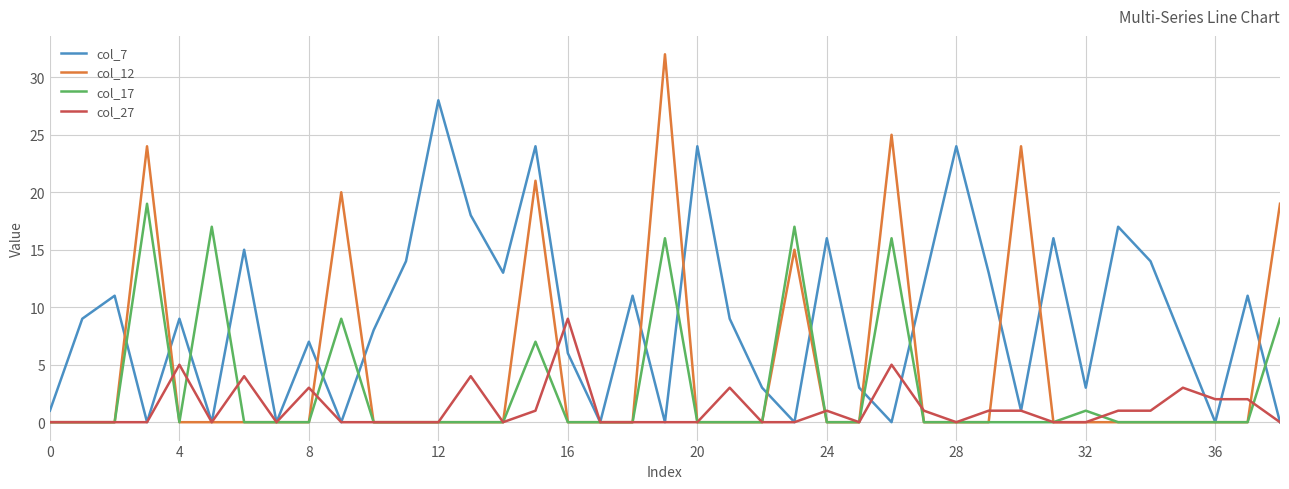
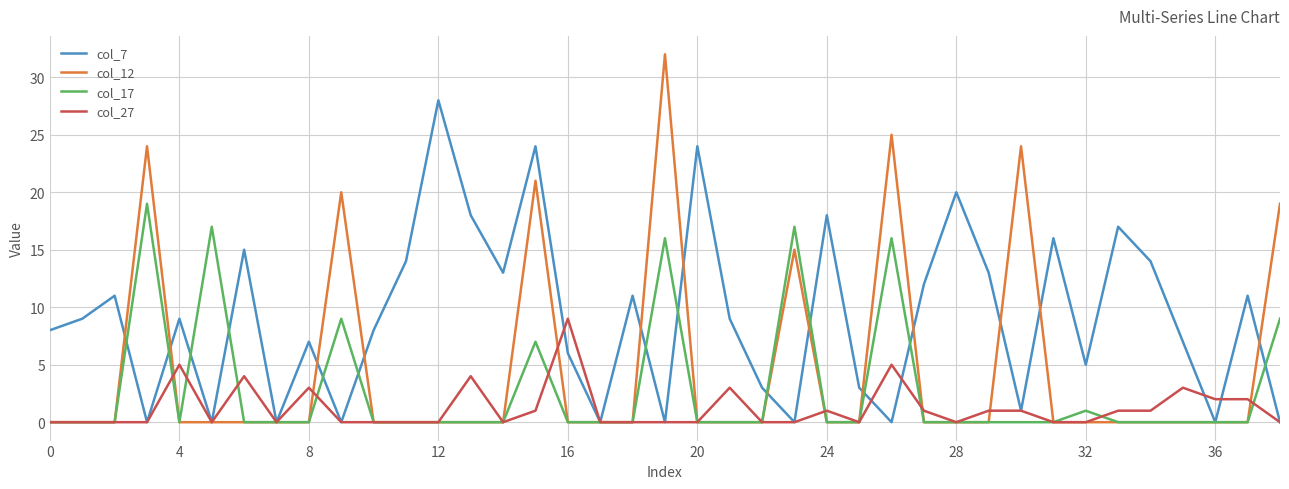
col_7, 0: 1 -> 8
col_7, 24: 16 -> 18
col_7, 28: 24 -> 20
col_7, 32: 3 -> 5
